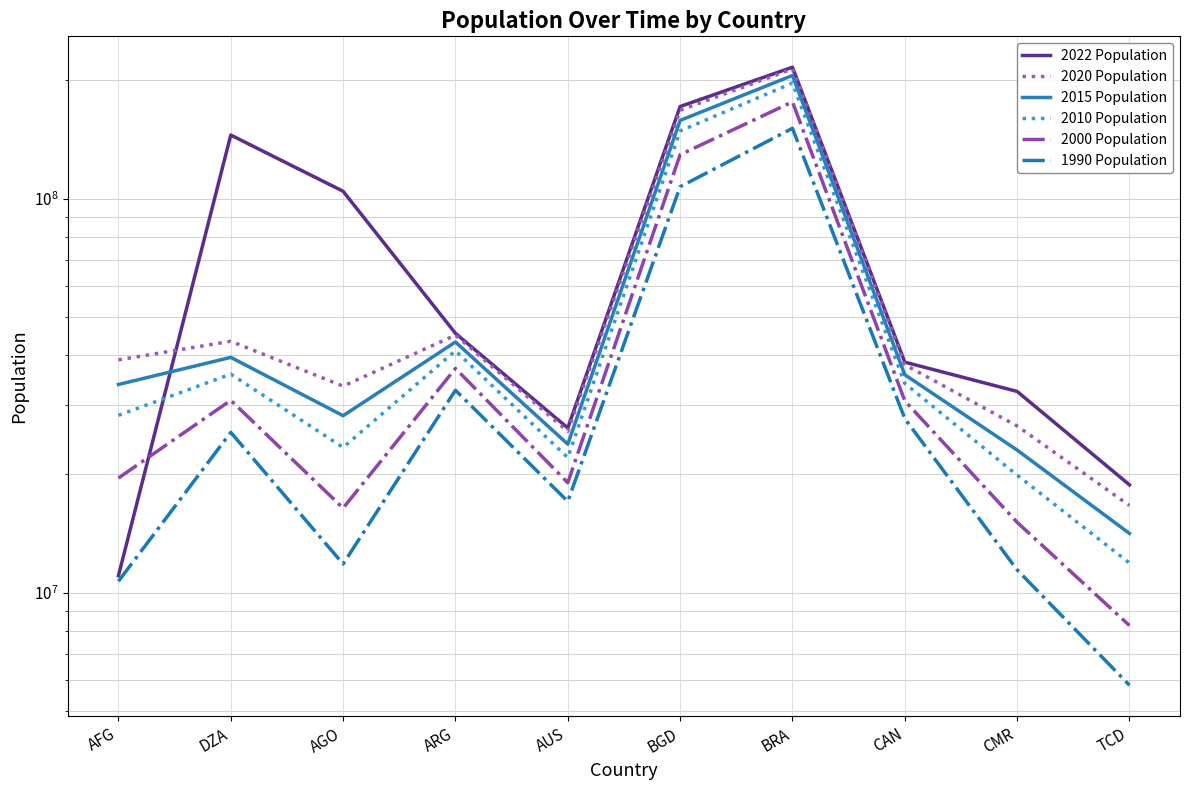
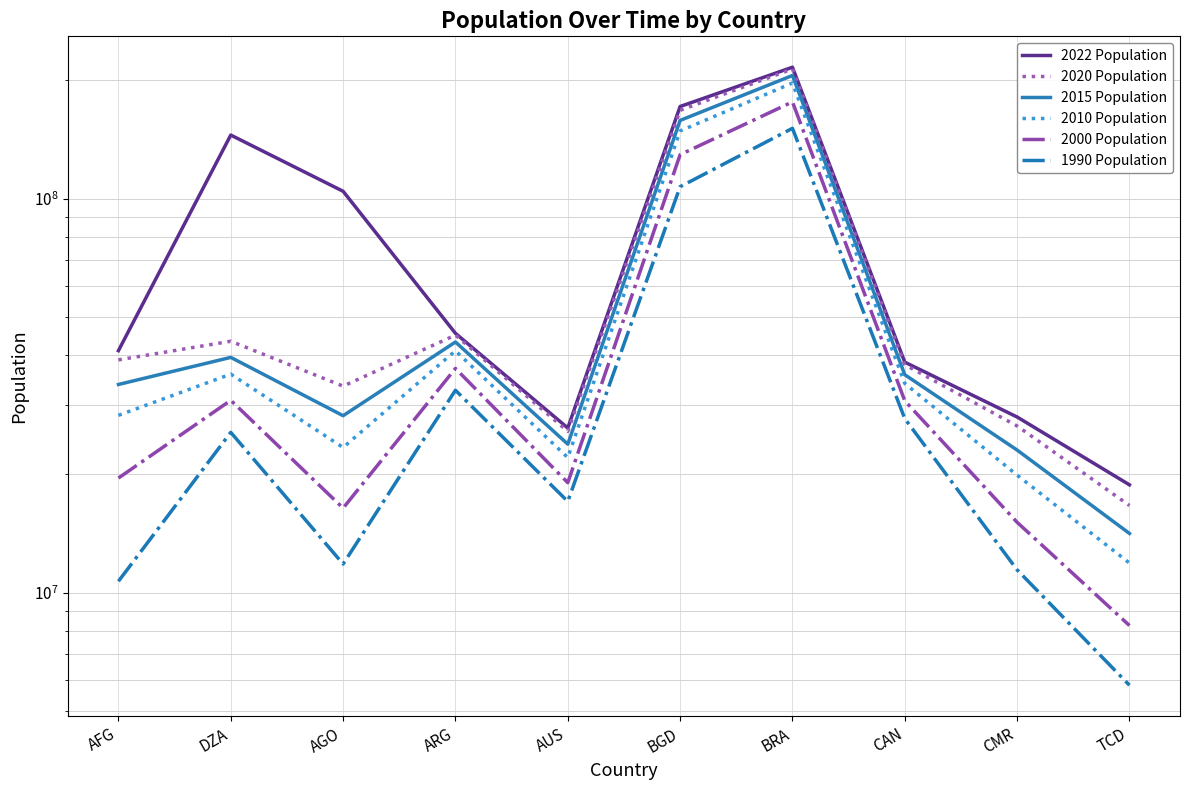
2022 Population, AFG: 11100000 -> 41000000
2022 Population, CMR: 32000000 -> 28000000
